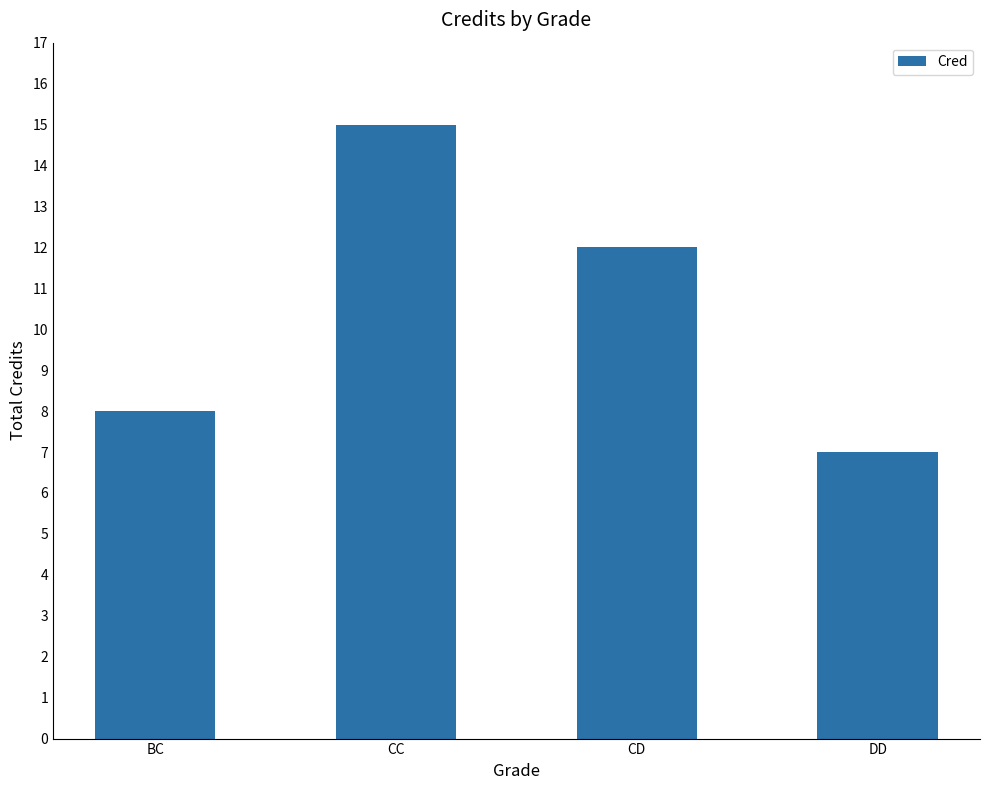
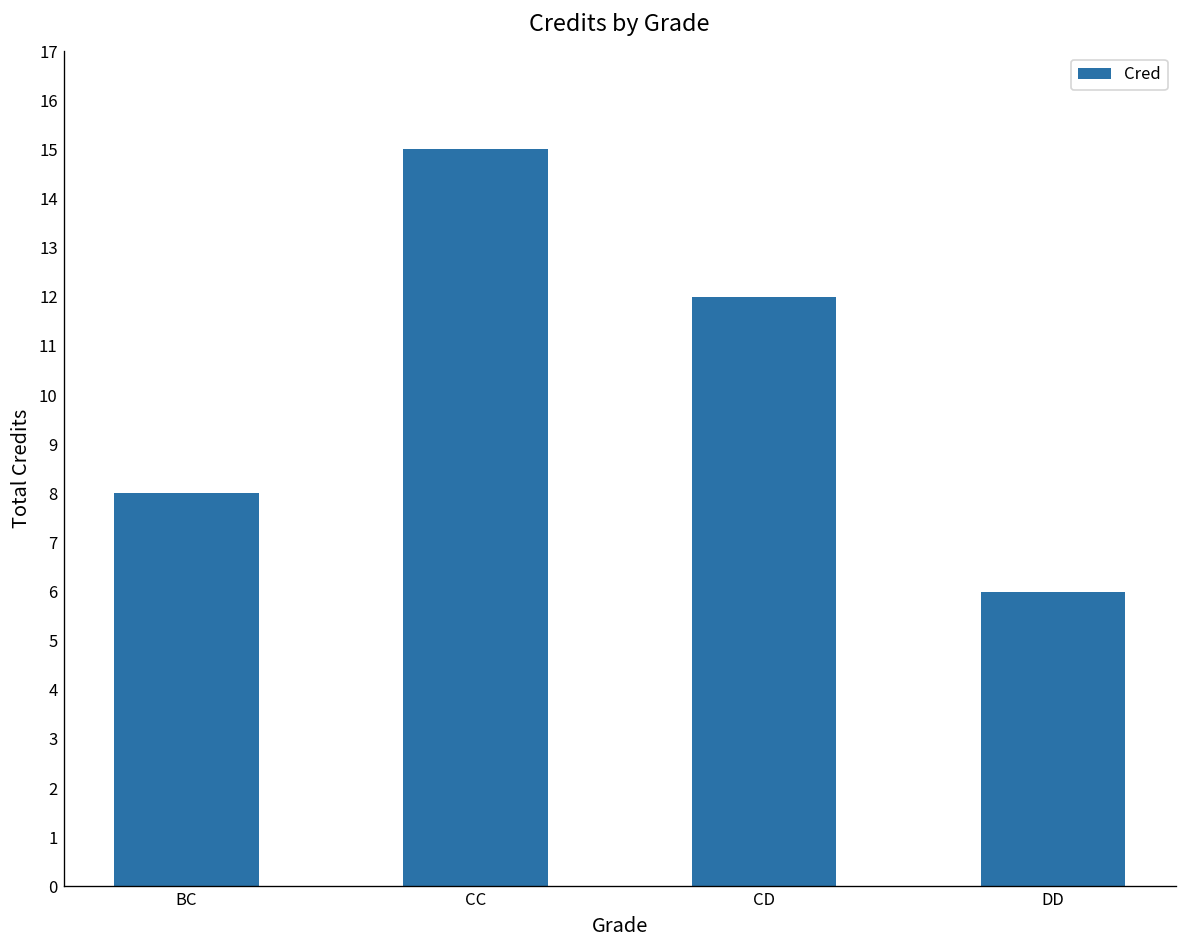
DD: 7 -> 6
